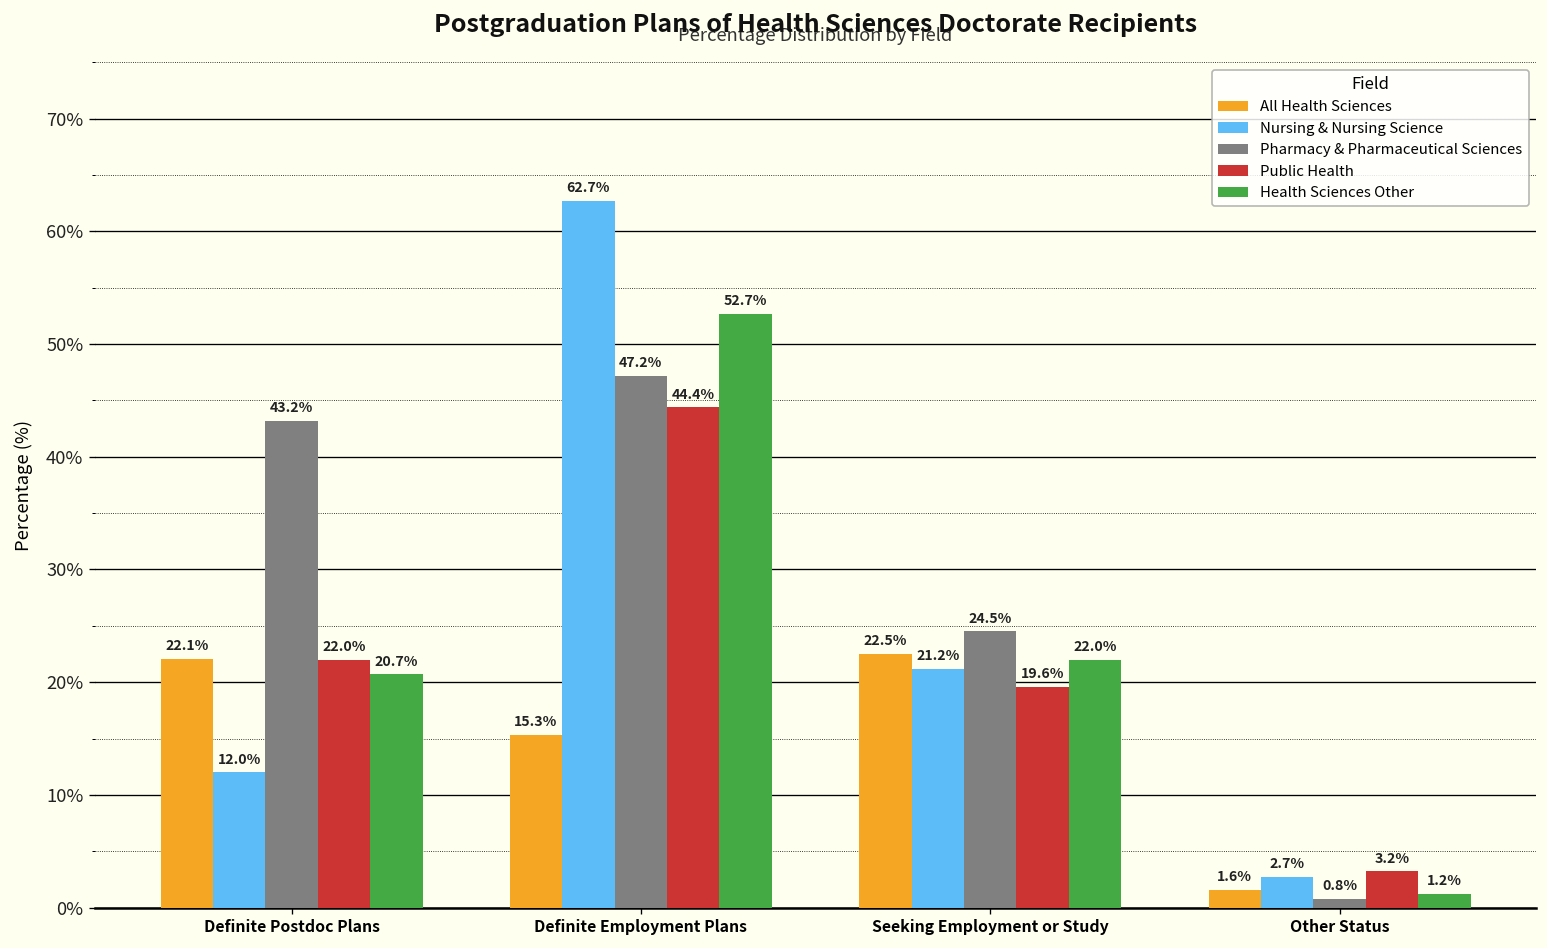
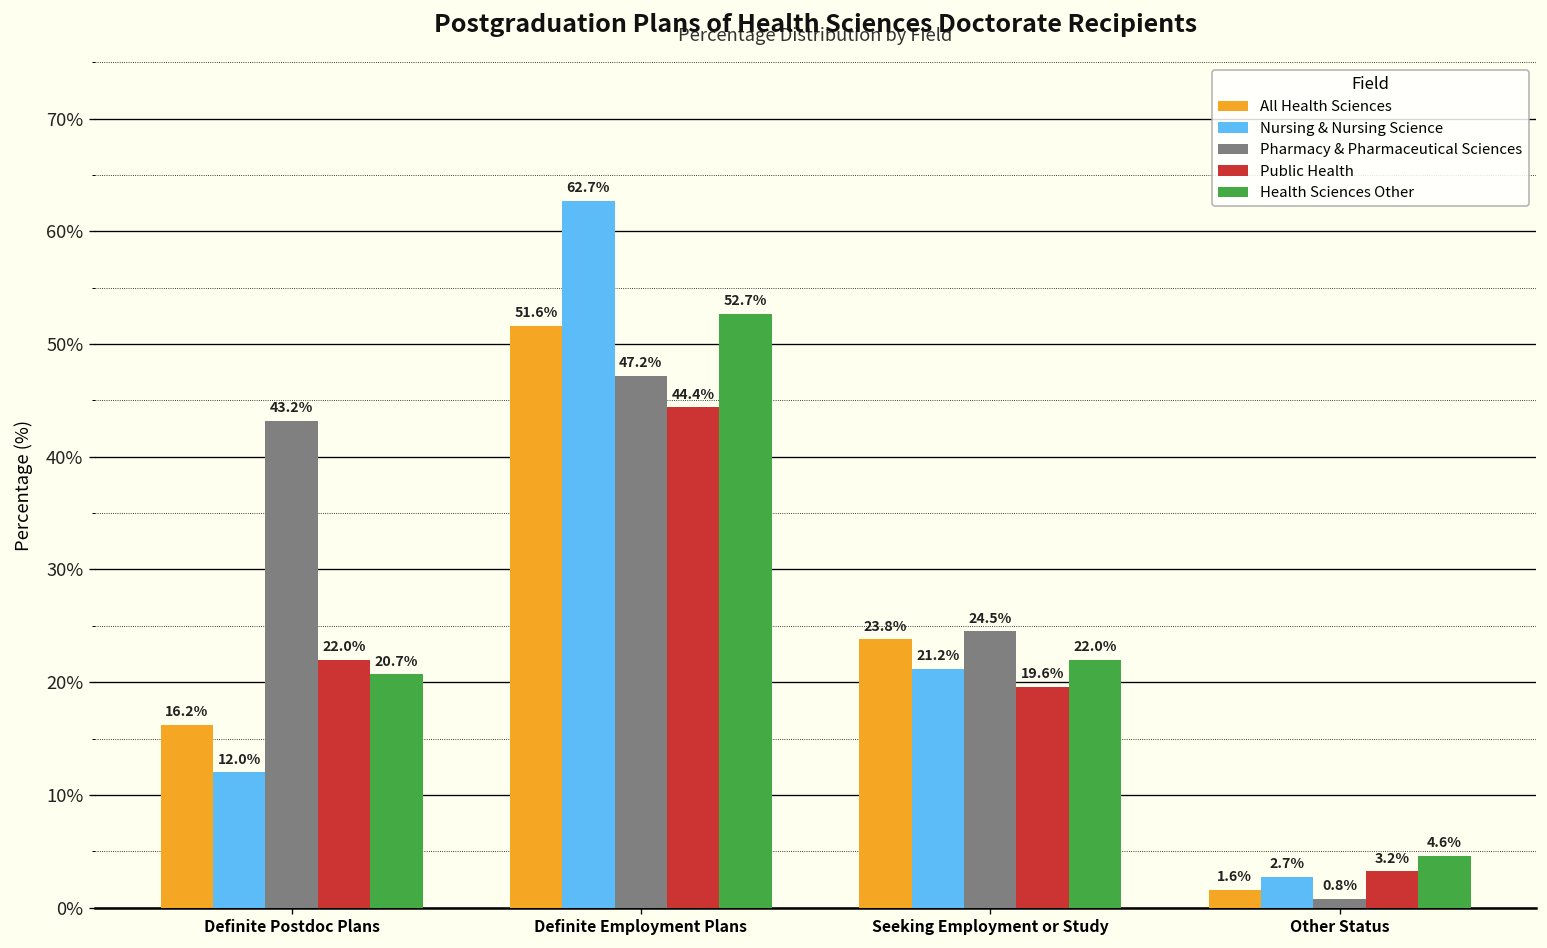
All Health Sciences, Definite Postdoc Plans: 22.1% -> 16.2%
All Health Sciences, Definite Employment Plans: 15.3% -> 51.6%
All Health Sciences, Seeking Employment or Study: 22.5% -> 23.8%
Health Sciences Other, Other Status: 1.2% -> 4.6%
